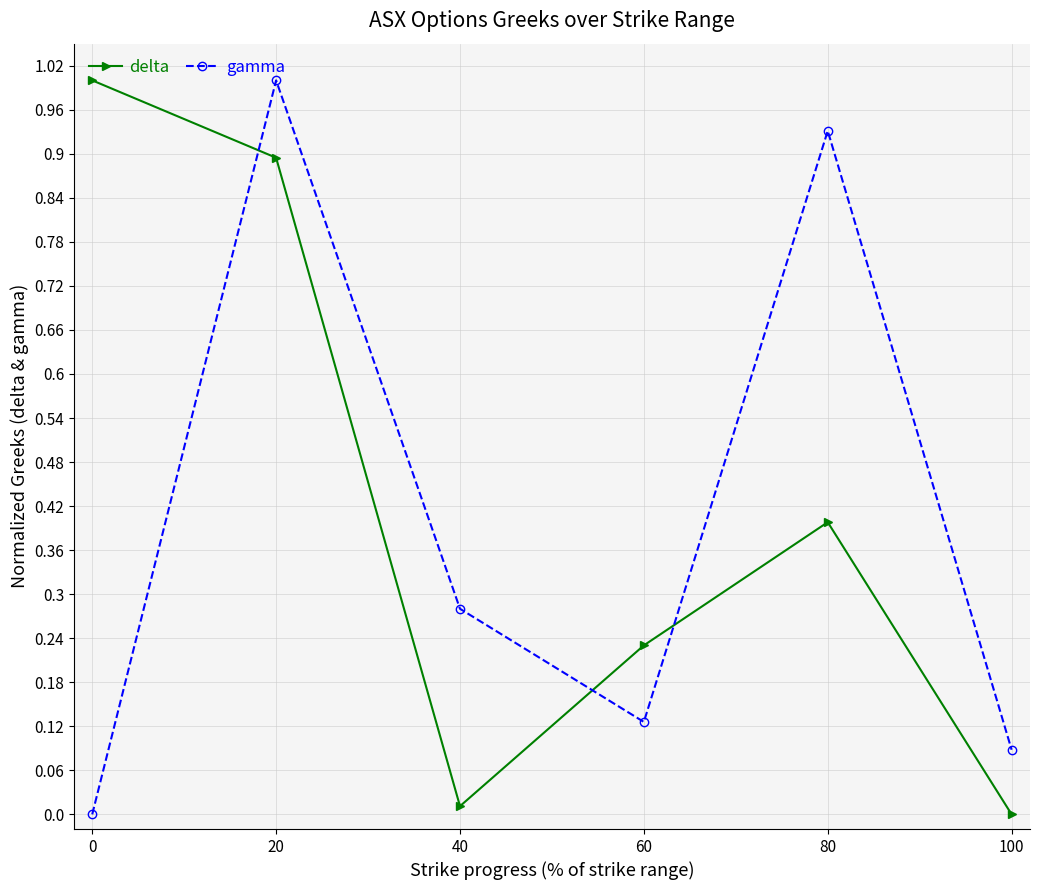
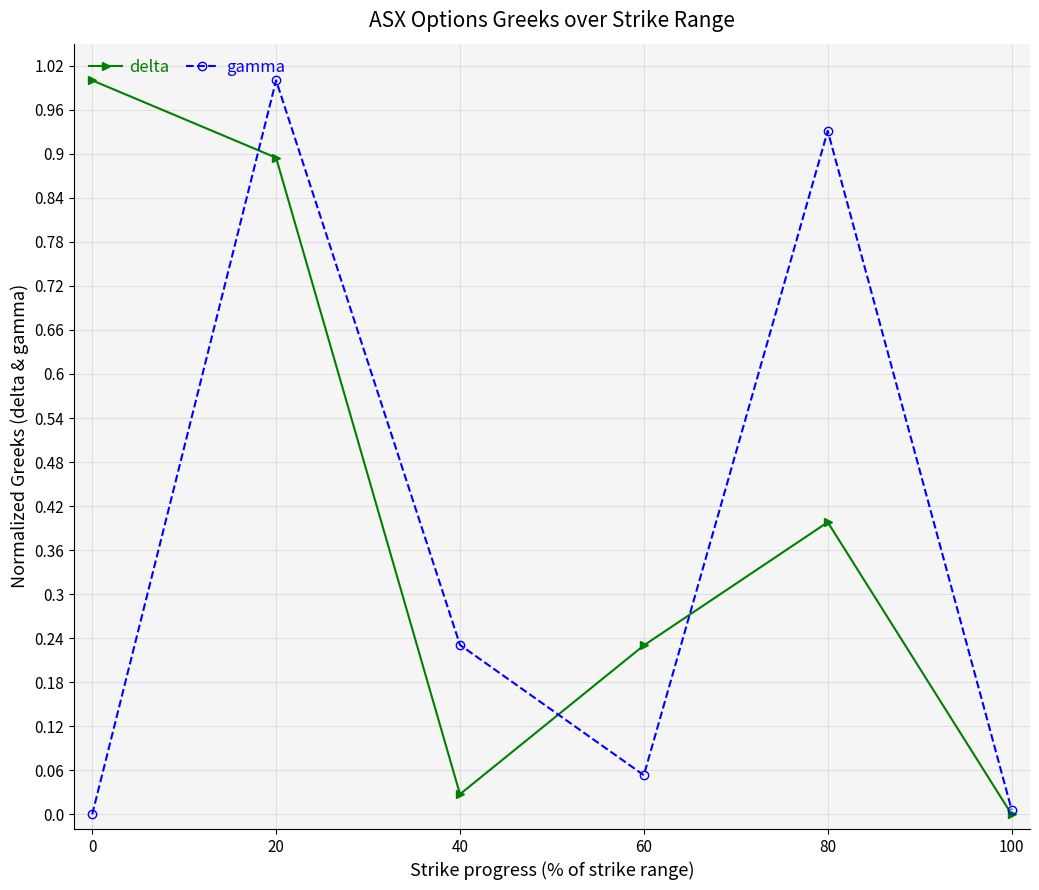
delta, 40: 0.01 -> 0.03
gamma, 40: 0.28 -> 0.23
gamma, 60: 0.13 -> 0.05
gamma, 100: 0.09 -> 0.01
